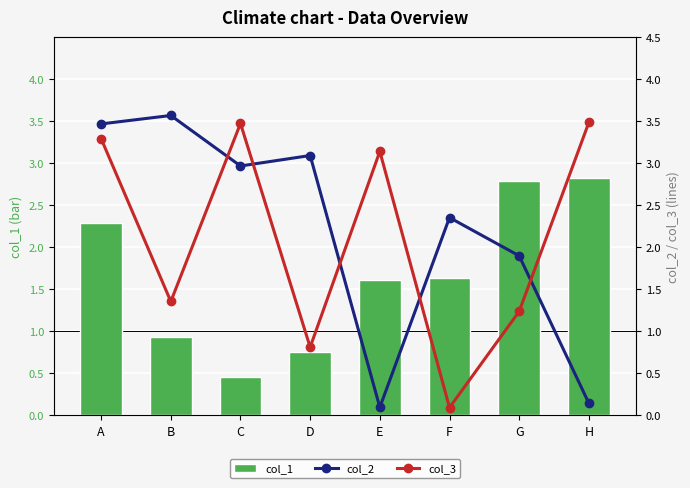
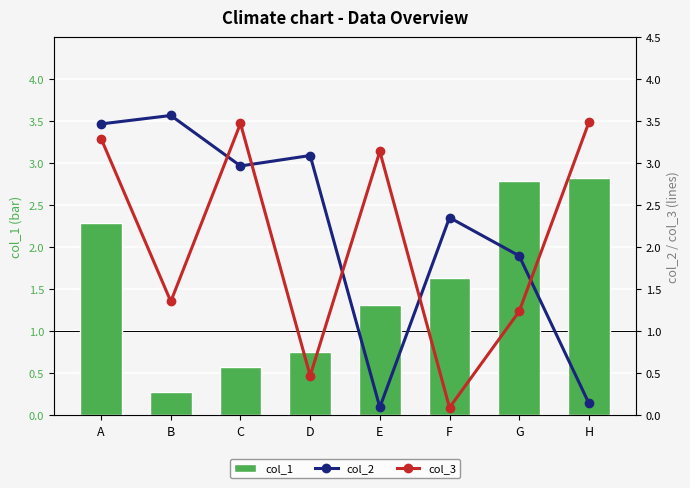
col_1, B: 0.9 -> 0.3
col_1, C: 0.5 -> 0.6
col_1, E: 1.6 -> 1.3
col_3, D: 0.8 -> 0.5
